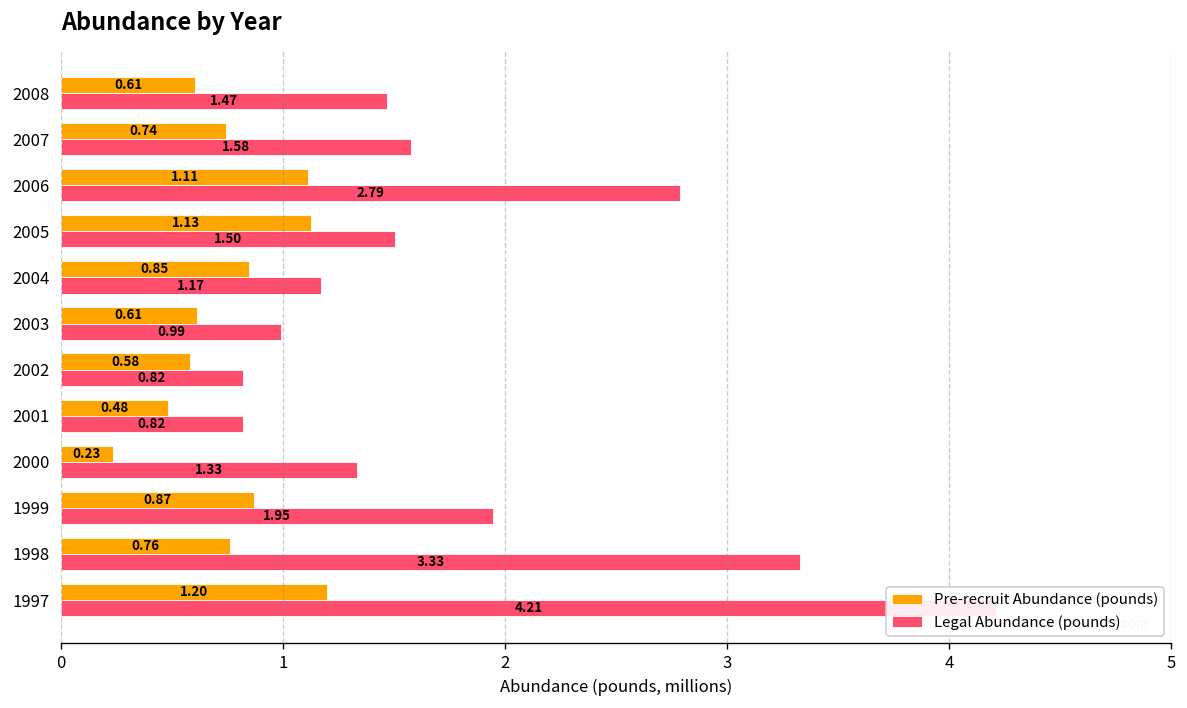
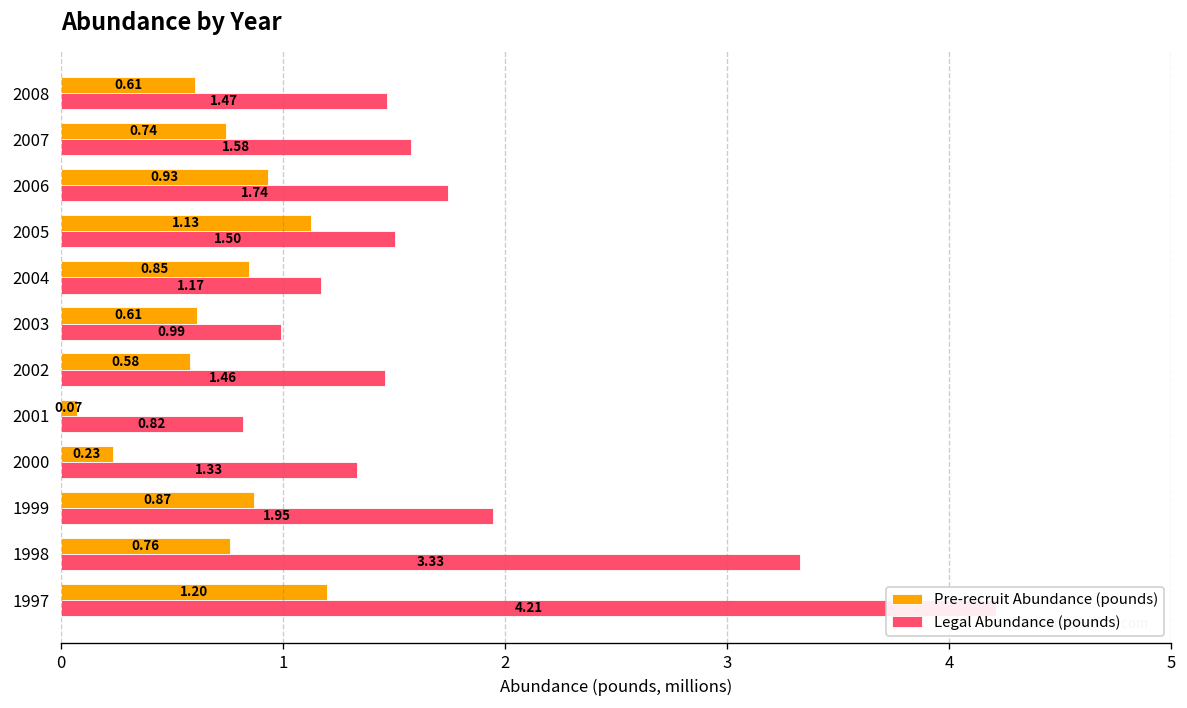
Pre-recruit Abundance (pounds), 2006: 1.11 -> 0.93
Legal Abundance (pounds), 2006: 2.79 -> 1.74
Legal Abundance (pounds), 2002: 0.82 -> 1.46
Pre-recruit Abundance (pounds), 2001: 0.48 -> 0.07
